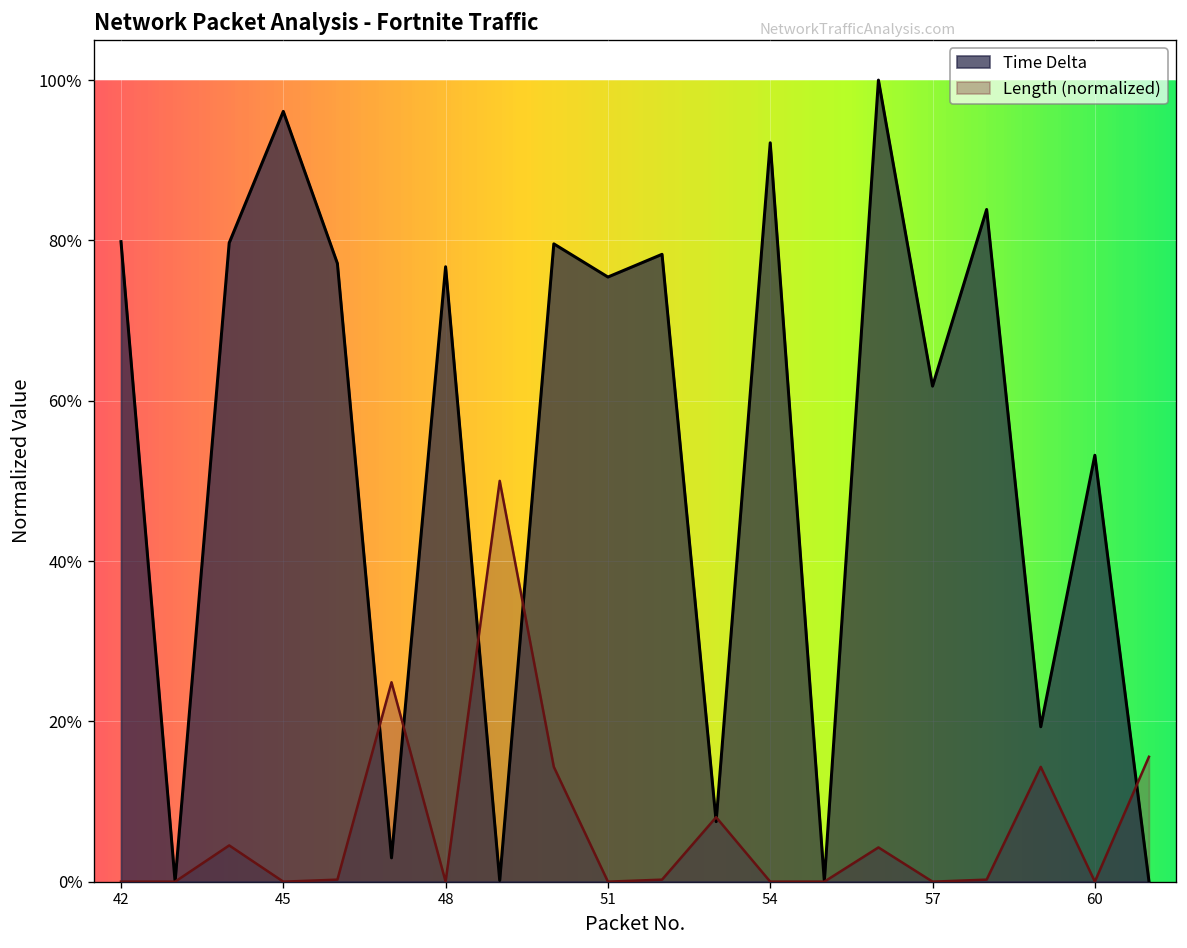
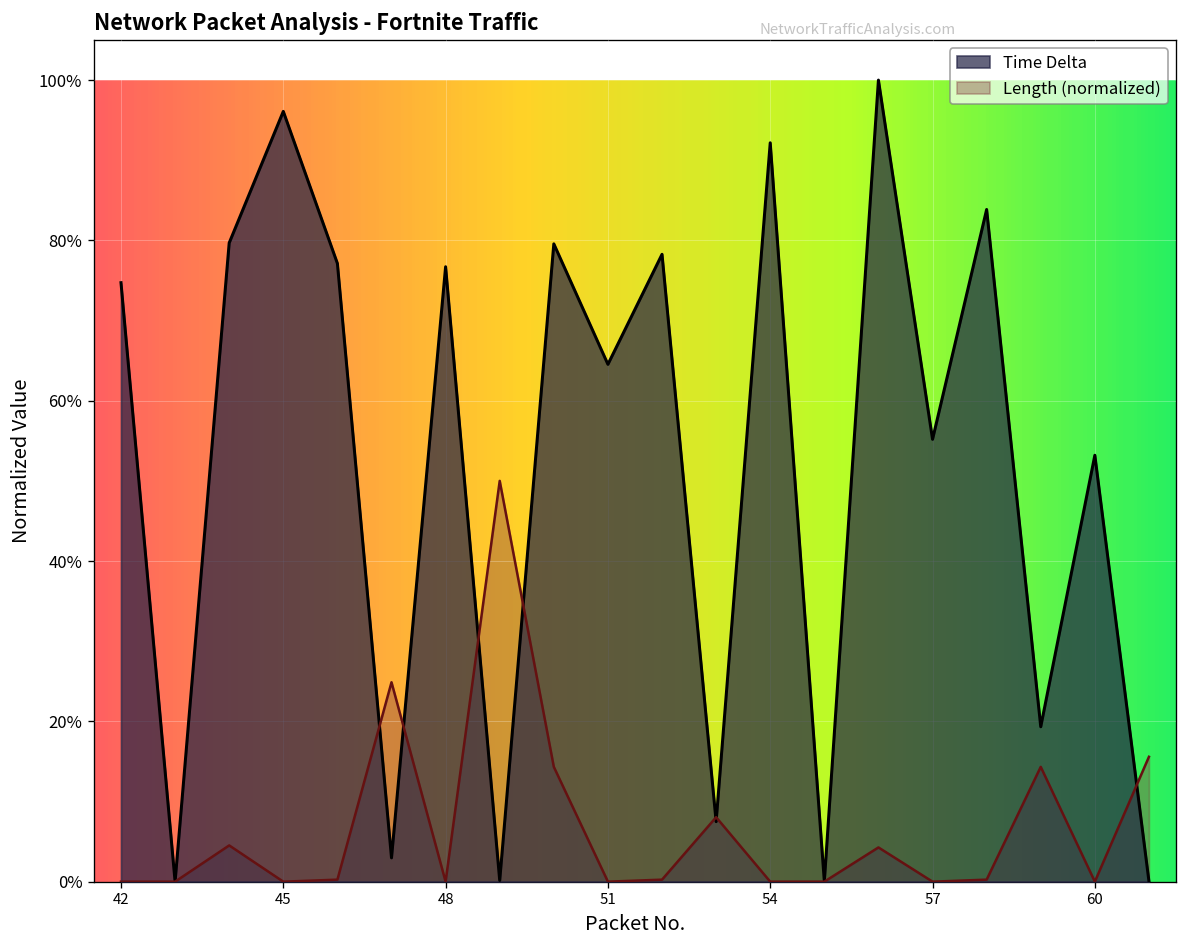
Time Delta, 42: 80% -> 75%
Time Delta, 51: 75% -> 65%
Time Delta, 57: 62% -> 55%
